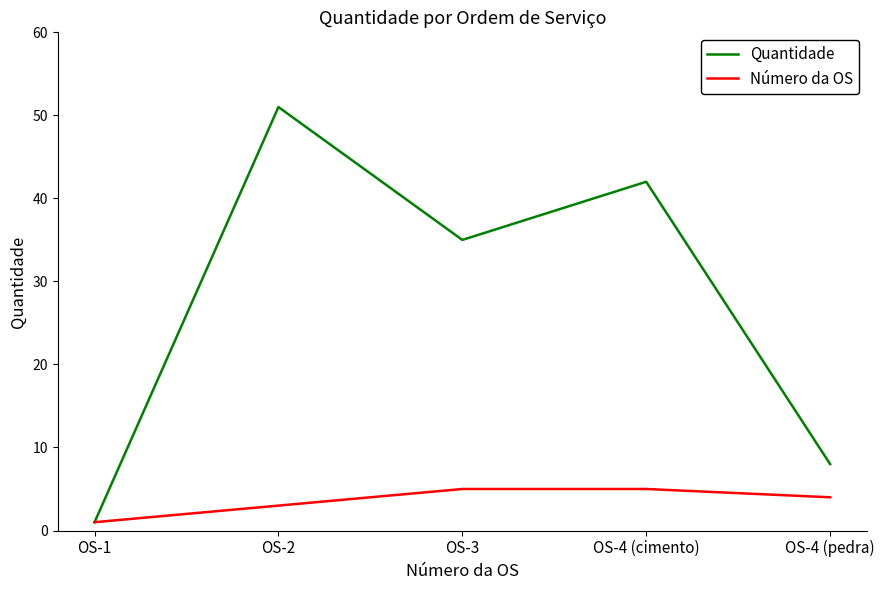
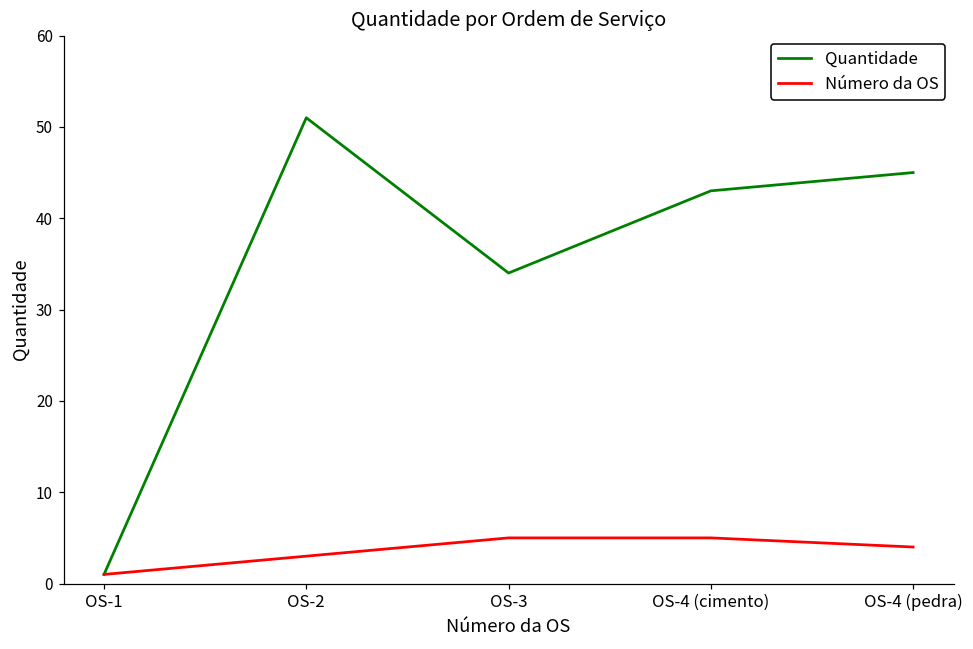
Quantidade, OS-3: 35 -> 34
Quantidade, OS-4 (cimento): 42 -> 43
Quantidade, OS-4 (pedra): 8 -> 45
